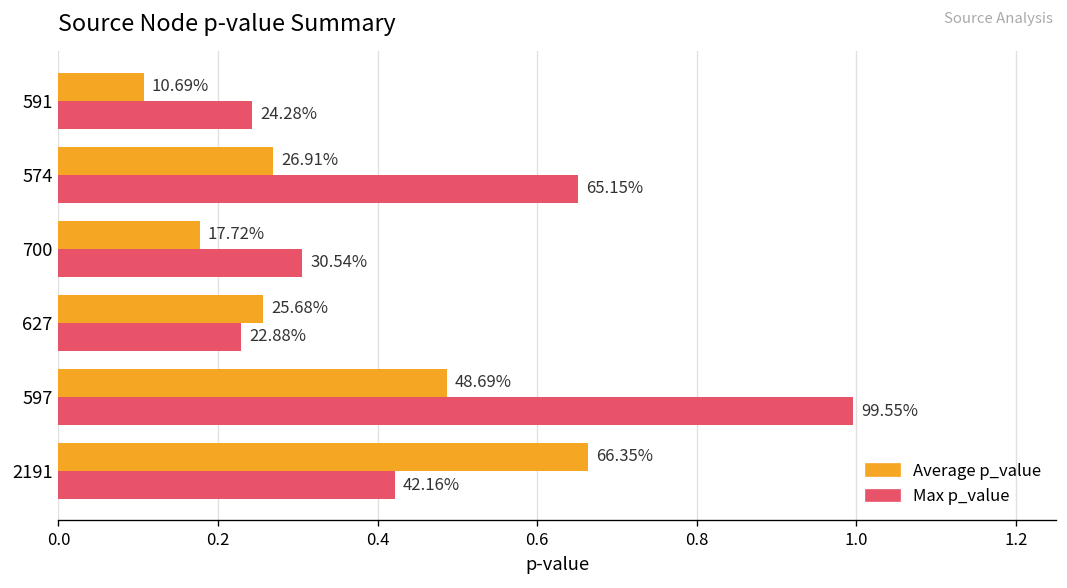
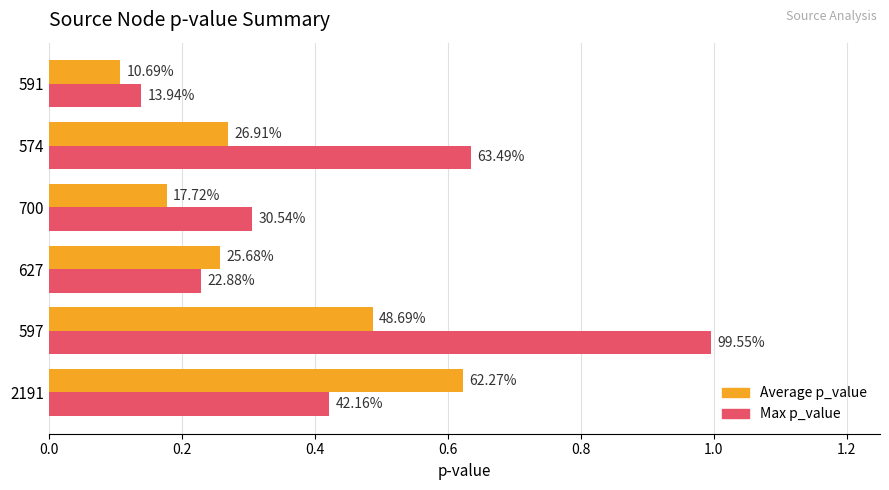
Max p_value, 591: 24.28% -> 13.94%
Max p_value, 574: 65.15% -> 63.49%
Average p_value, 2191: 66.35% -> 62.27%
